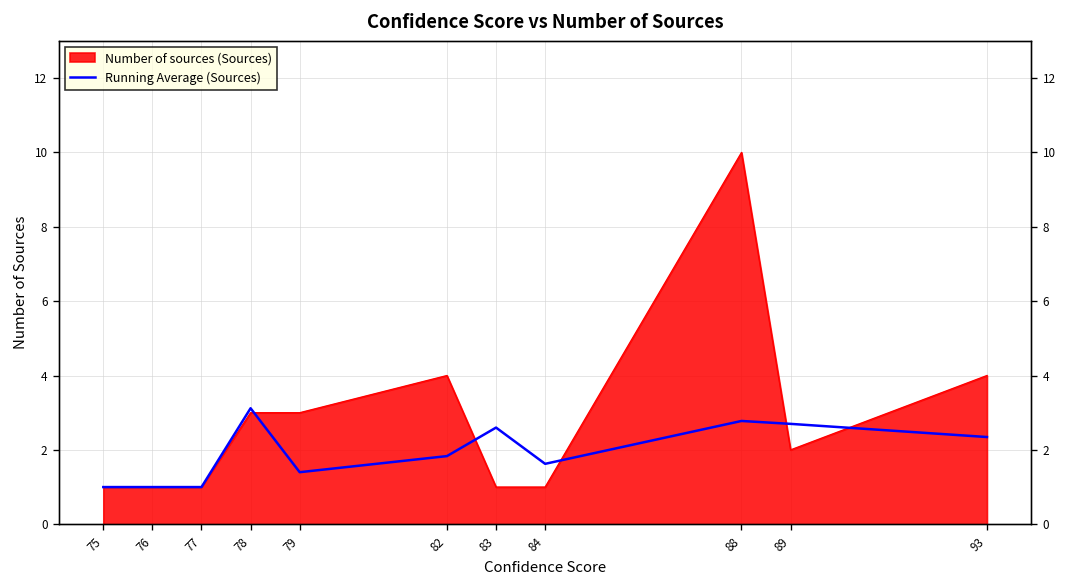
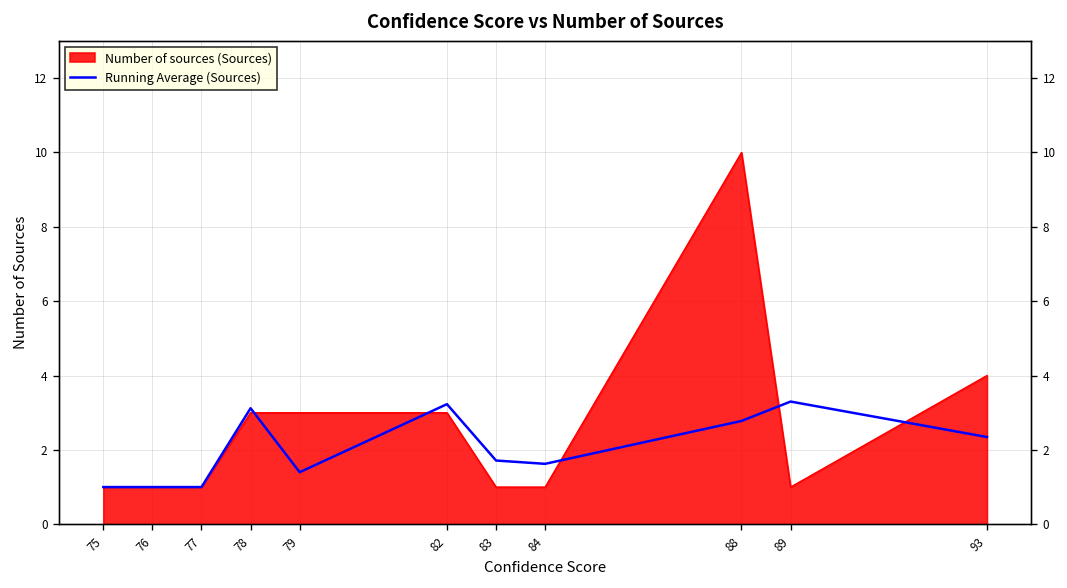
Number of sources (Sources), 82: 4 -> 3
Running Average (Sources), 82: 1.8 -> 3.2
Running Average (Sources), 83: 2.6 -> 1.7
Number of sources (Sources), 89: 2 -> 1
Running Average (Sources), 89: 2.7 -> 3.3
